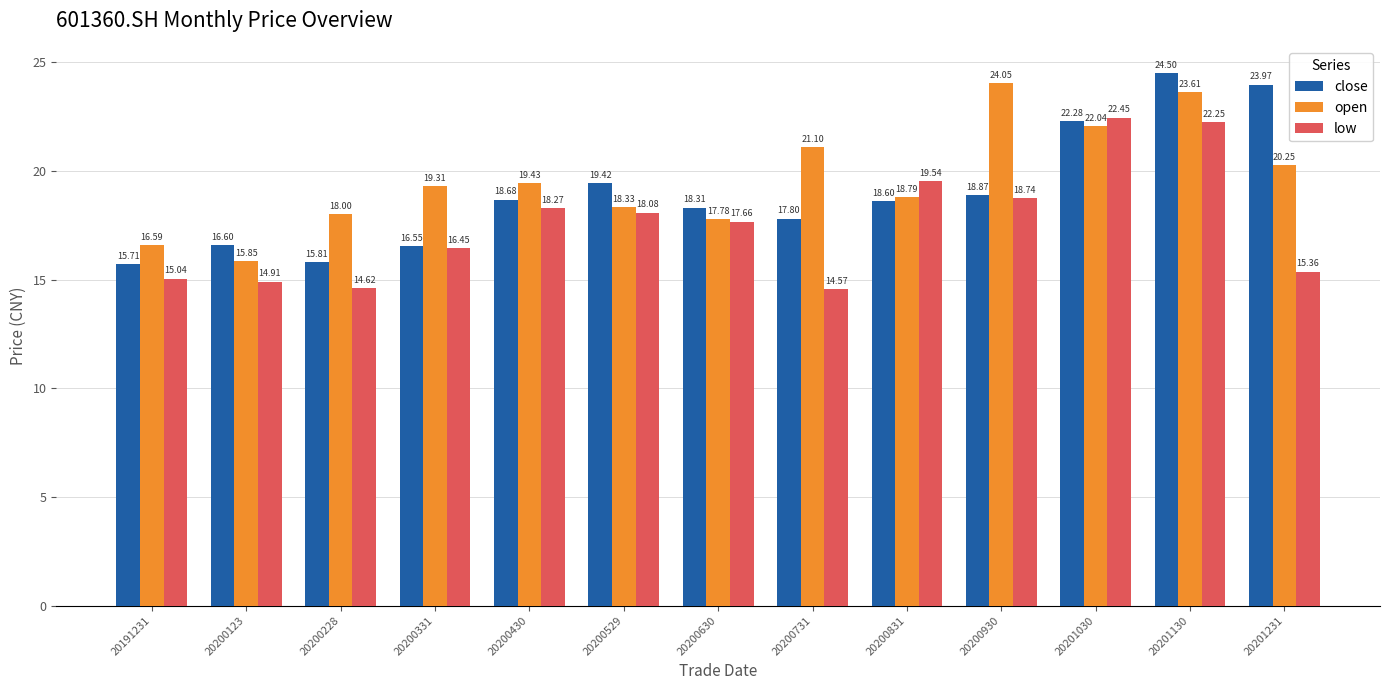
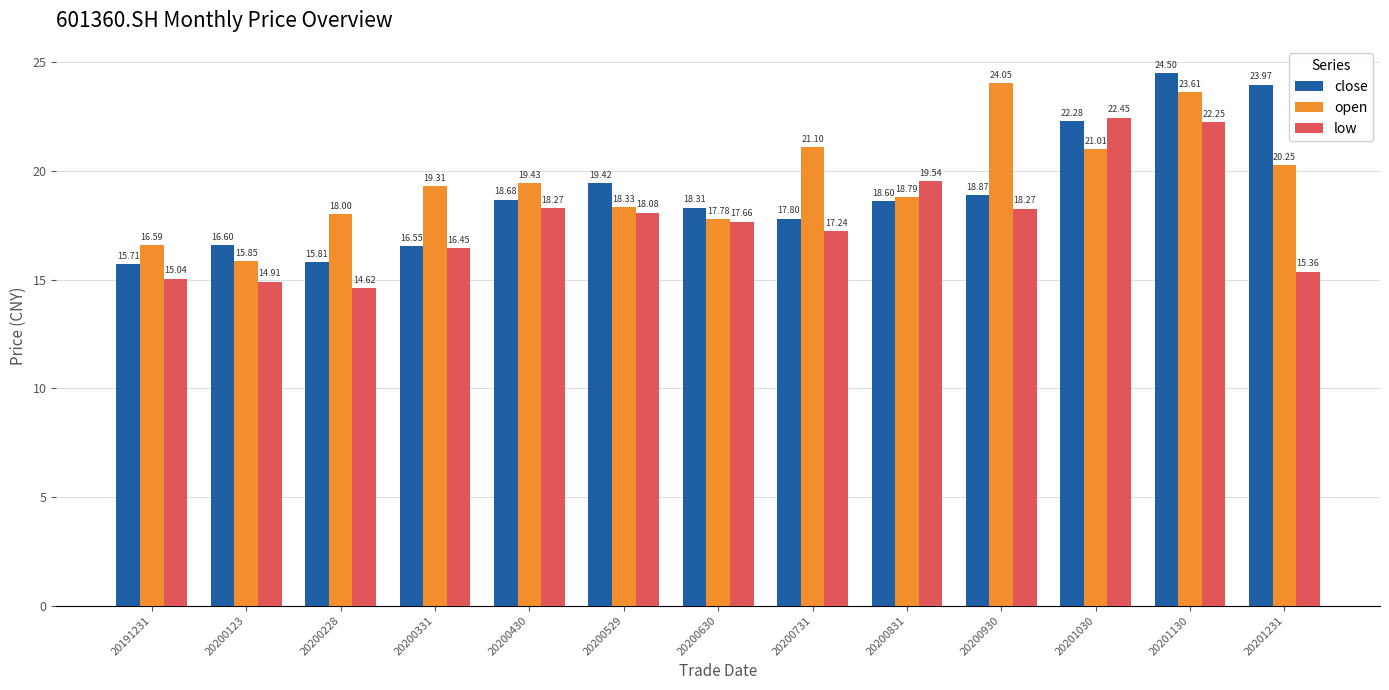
low, 20200731: 14.57 -> 17.24
low, 20200930: 18.74 -> 18.27
open, 20201030: 22.04 -> 21.01
